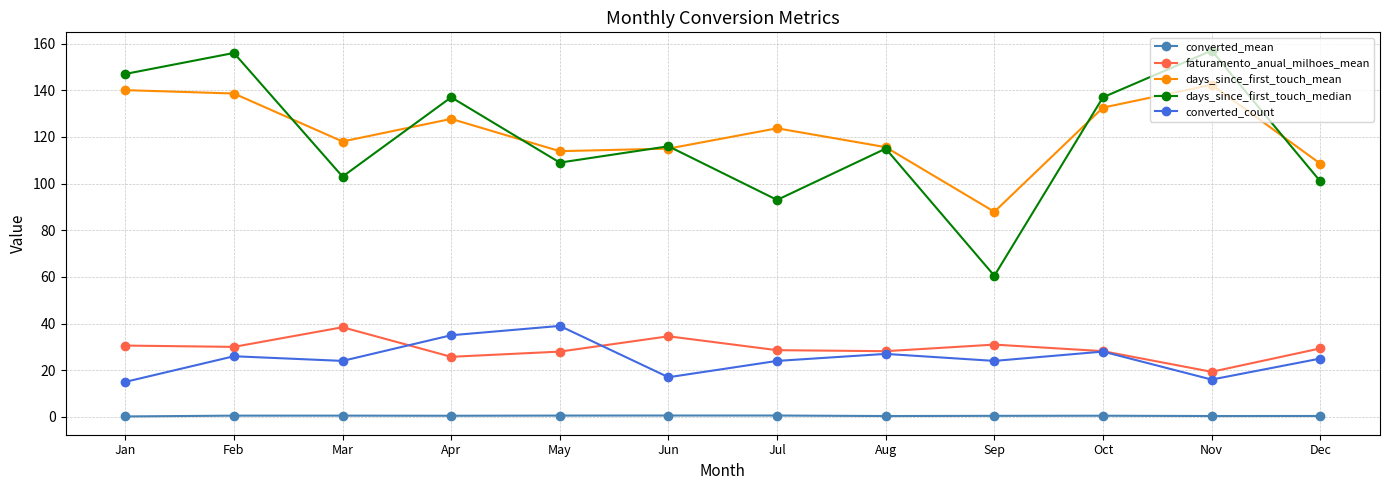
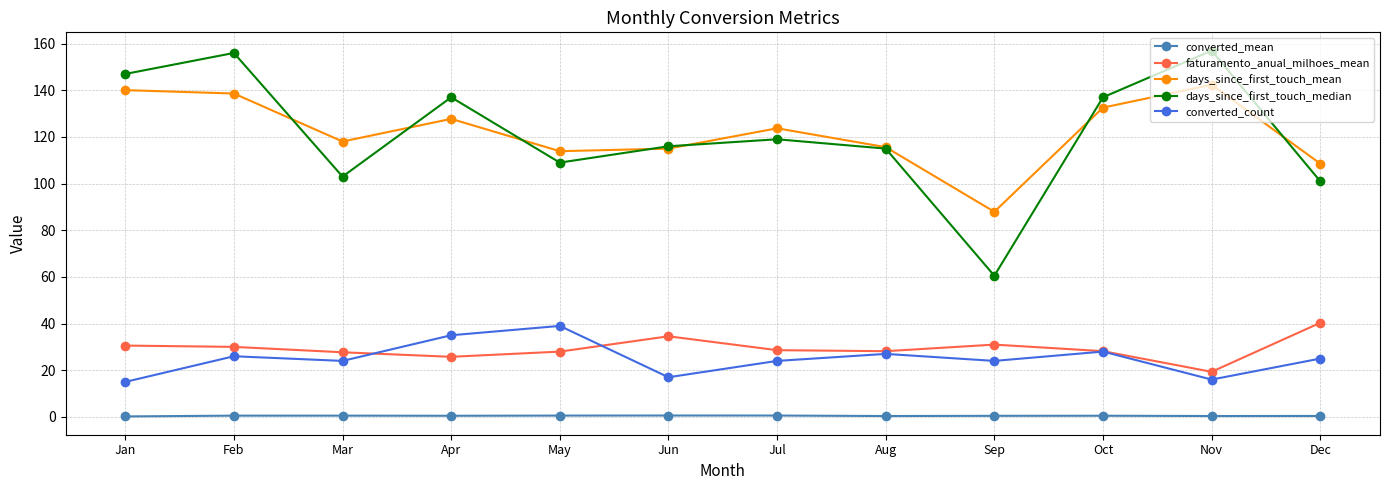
faturamento_anual_milhoes_mean, Mar: 38 -> 28
days_since_first_touch_median, Jul: 93 -> 119
faturamento_anual_milhoes_mean, Dec: 29 -> 40
